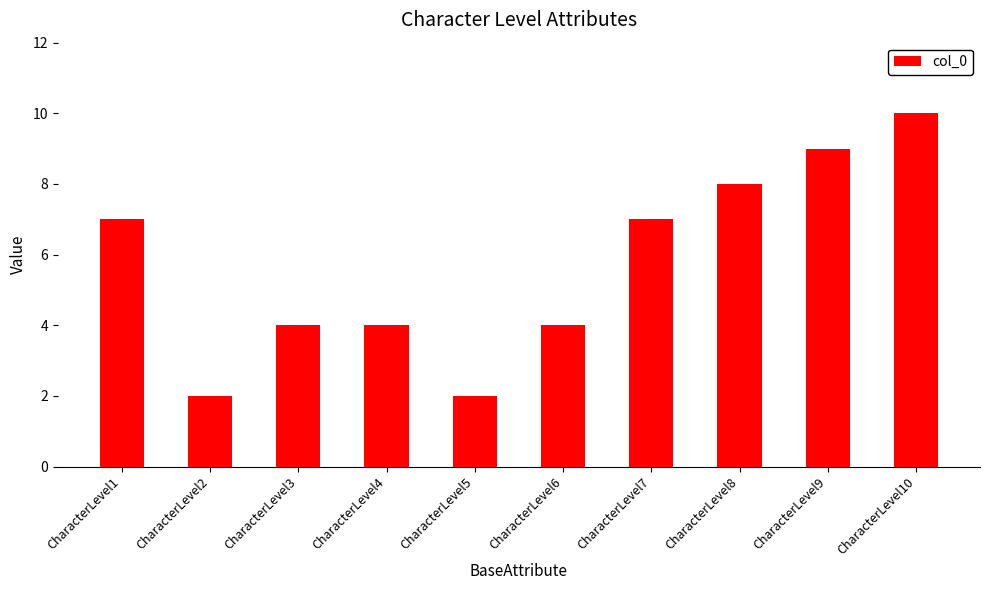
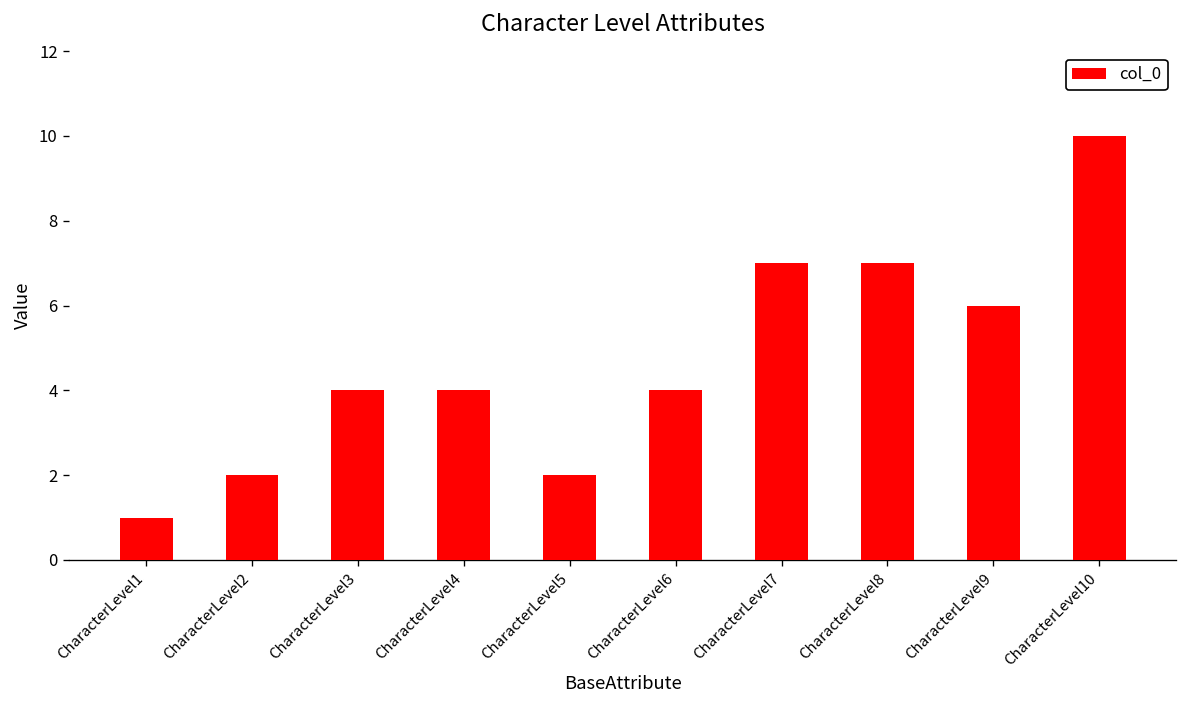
CharacterLevel1: 7 -> 1
CharacterLevel8: 8 -> 7
CharacterLevel9: 9 -> 6
